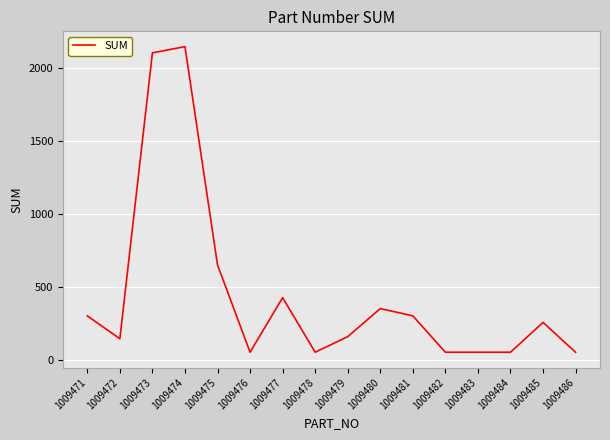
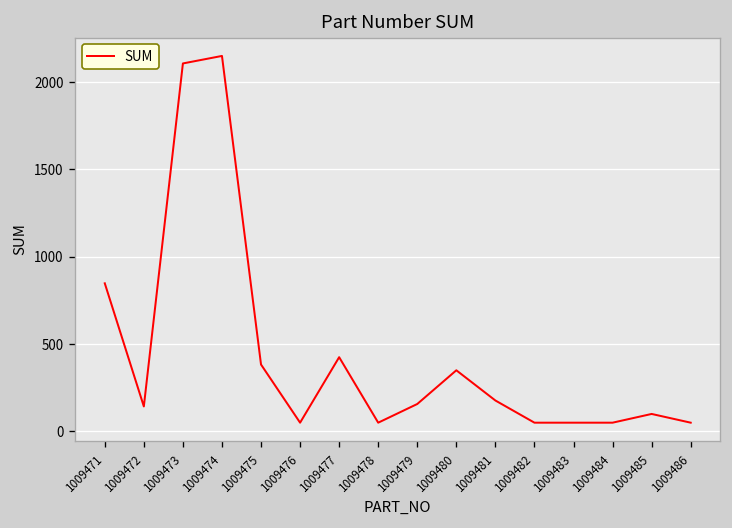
1009471: 300 -> 850
1009475: 650 -> 380
1009481: 300 -> 180
1009485: 260 -> 100
